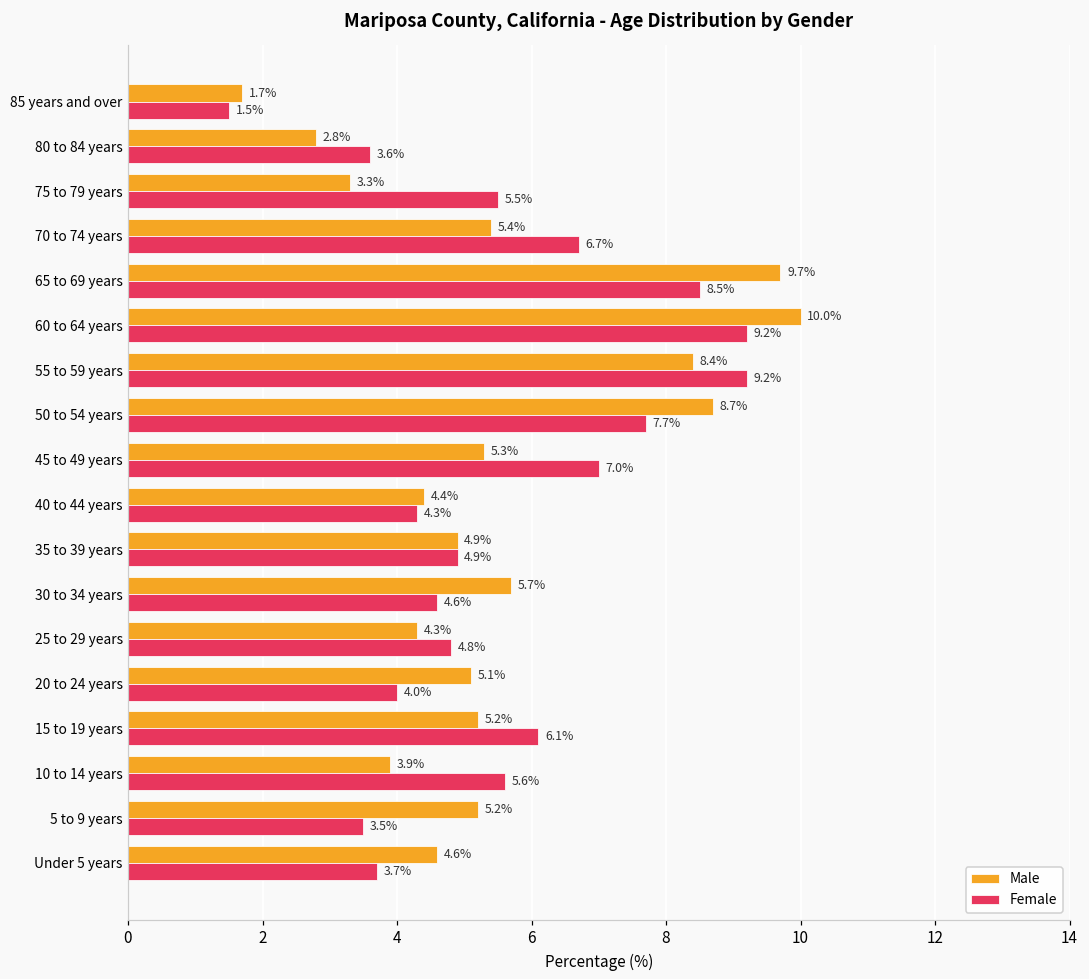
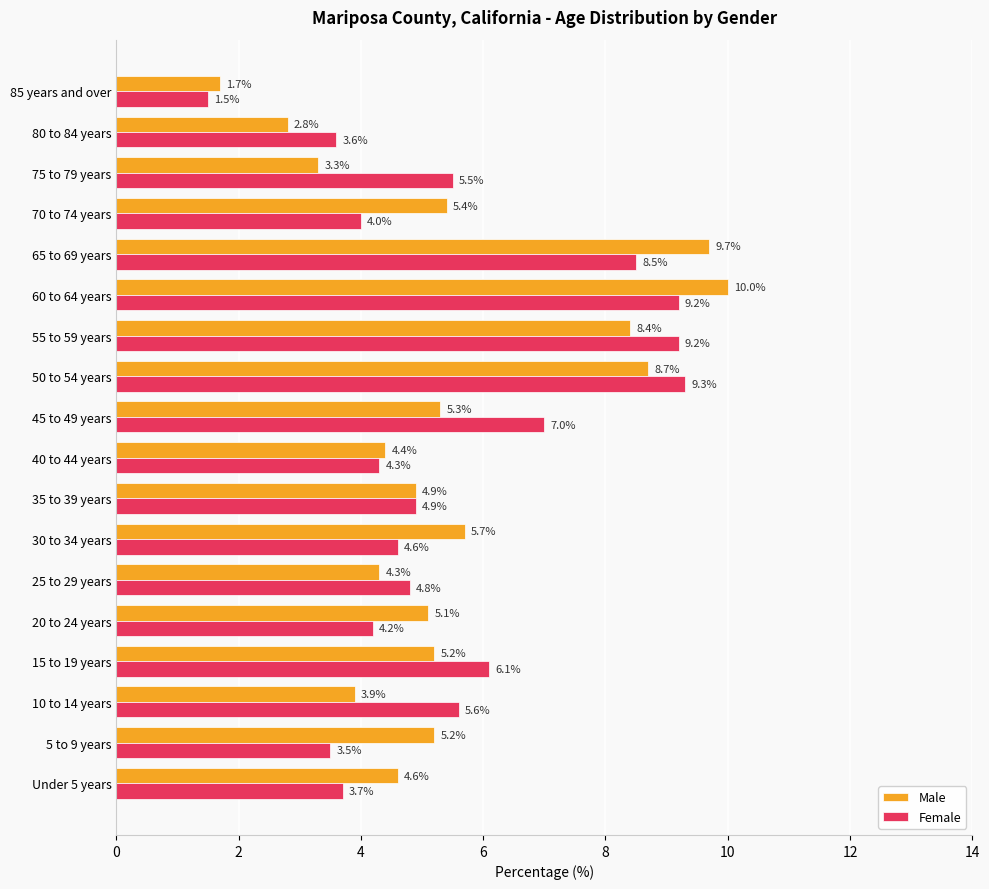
Female, 70 to 74 years: 6.7% -> 4.0%
Female, 50 to 54 years: 7.7% -> 9.3%
Female, 20 to 24 years: 4.0% -> 4.2%
